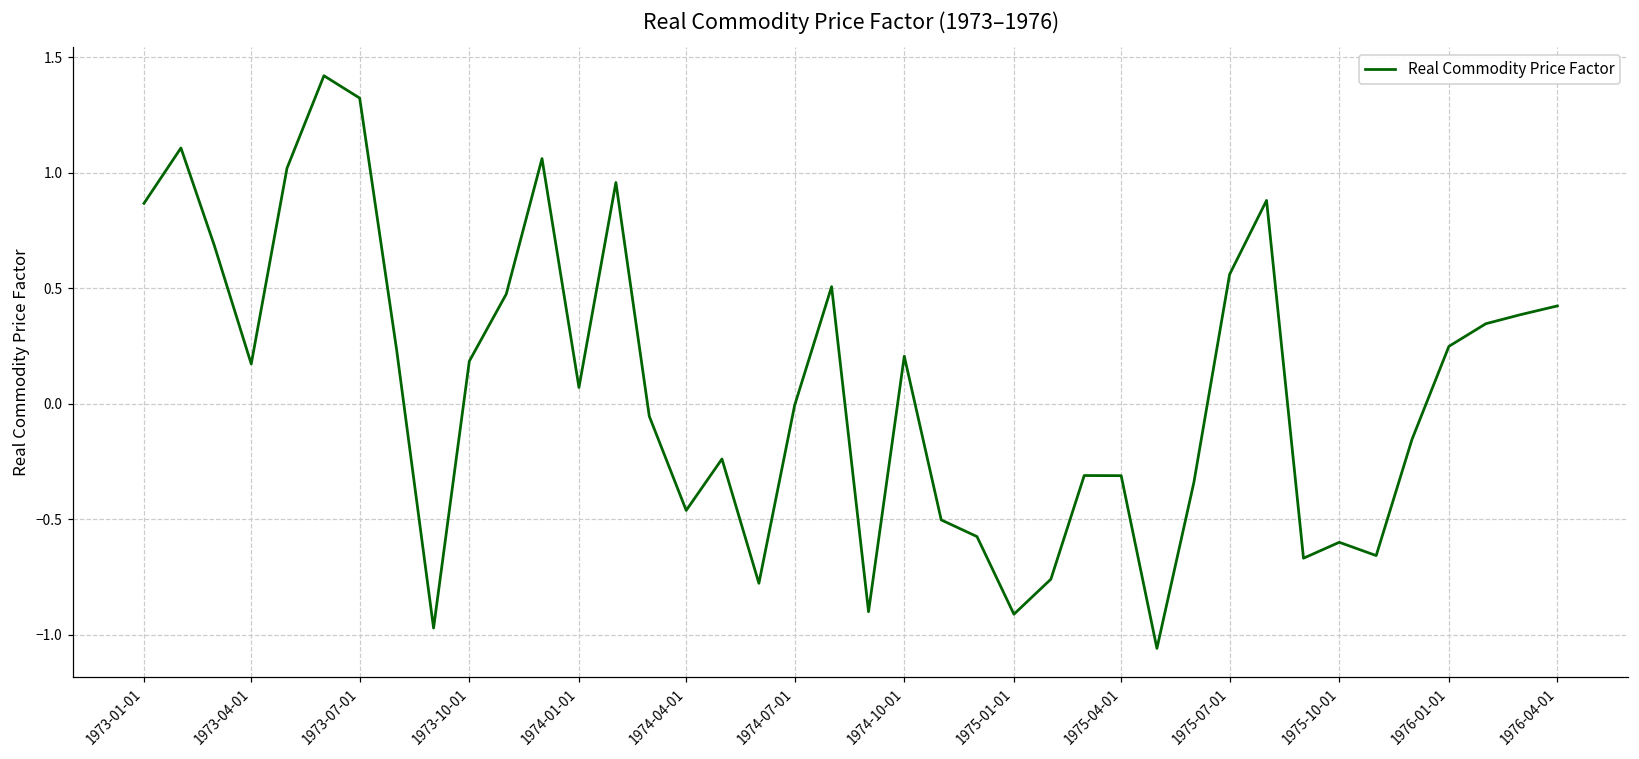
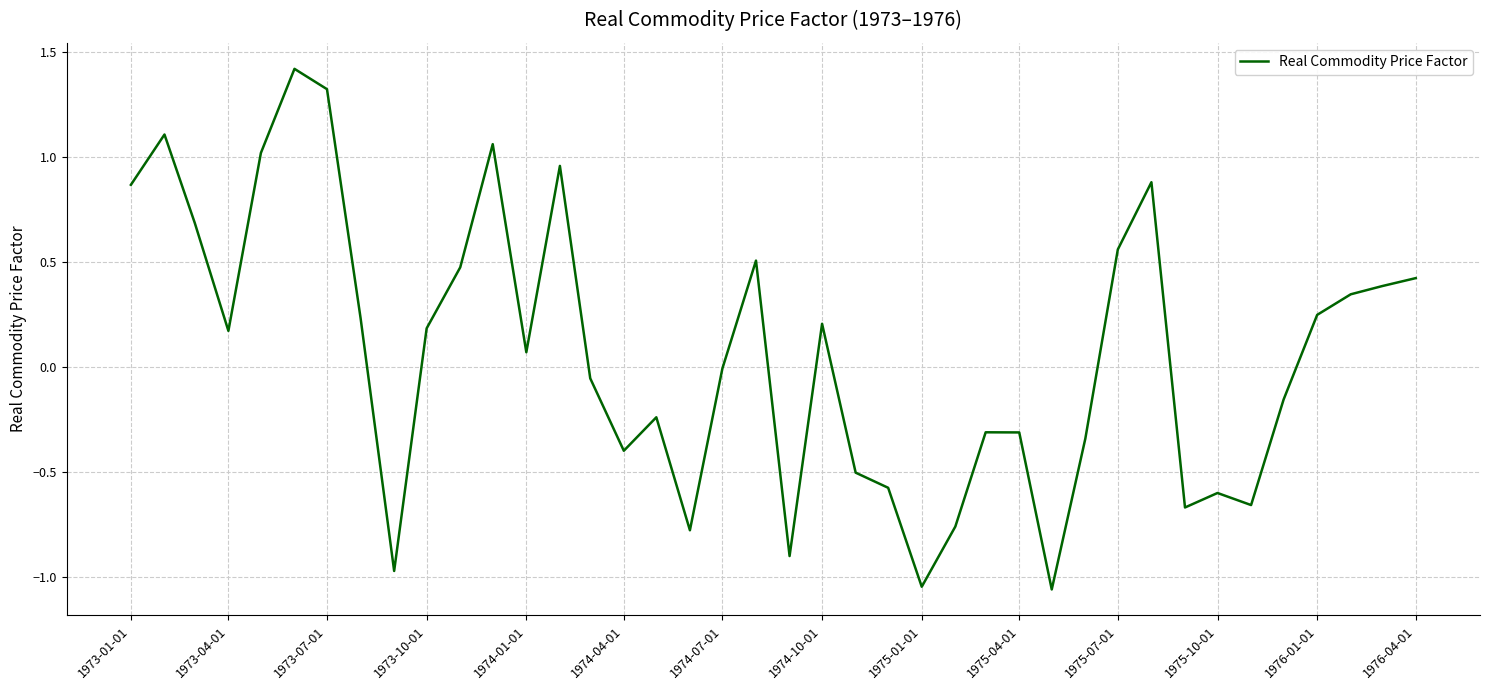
1974-04-01: -0.46 -> -0.40
1975-01-01: -0.91 -> -1.05
